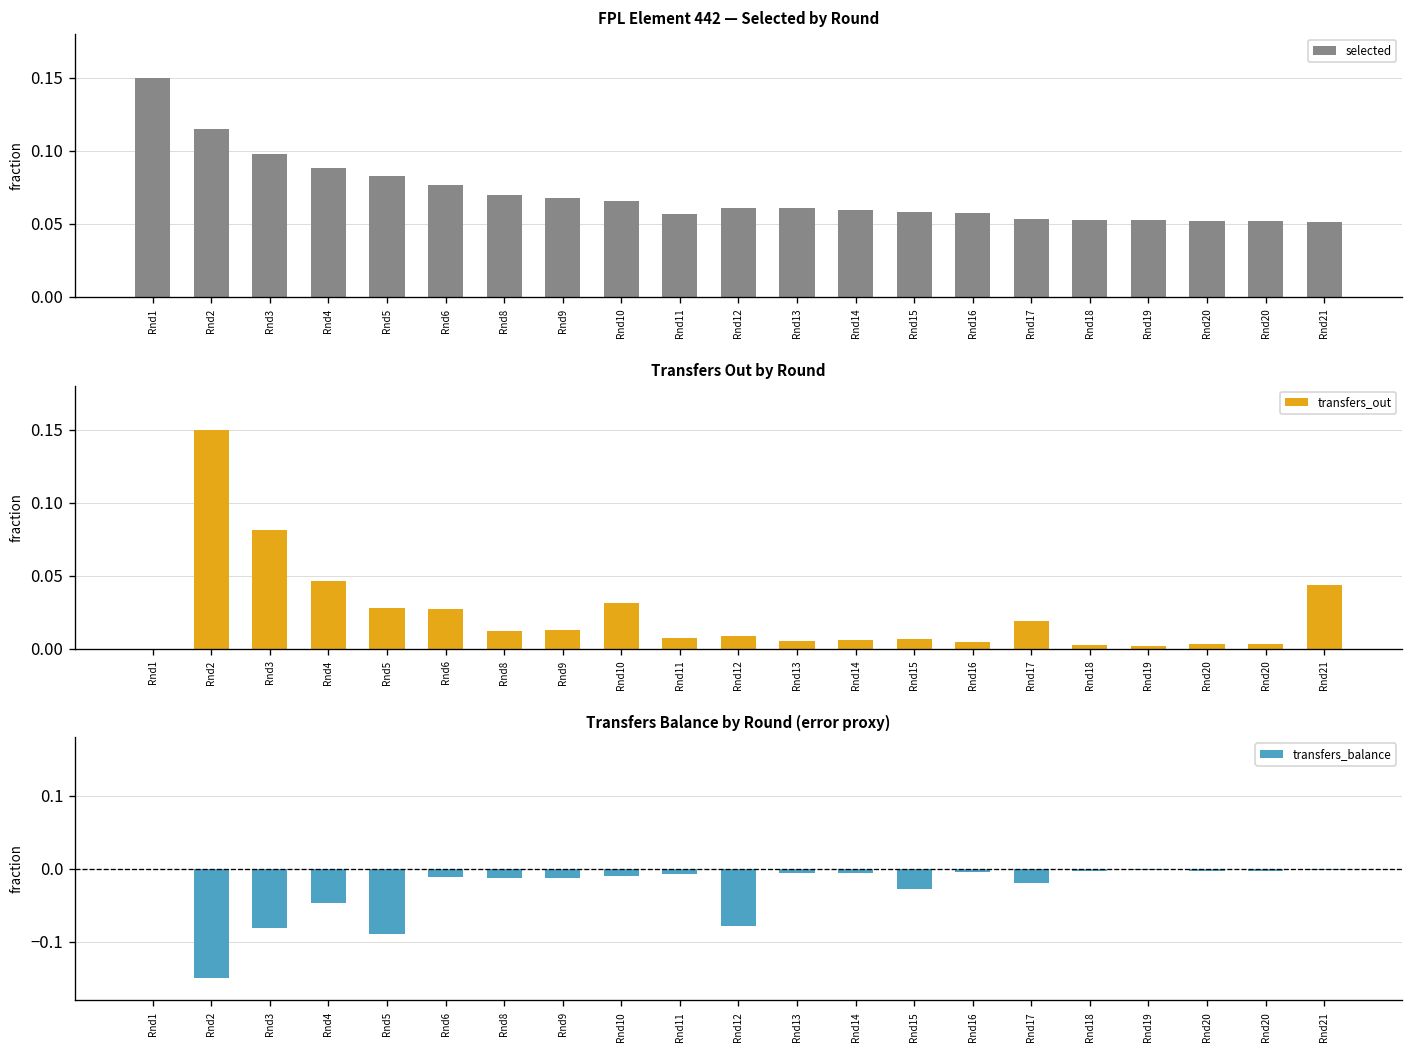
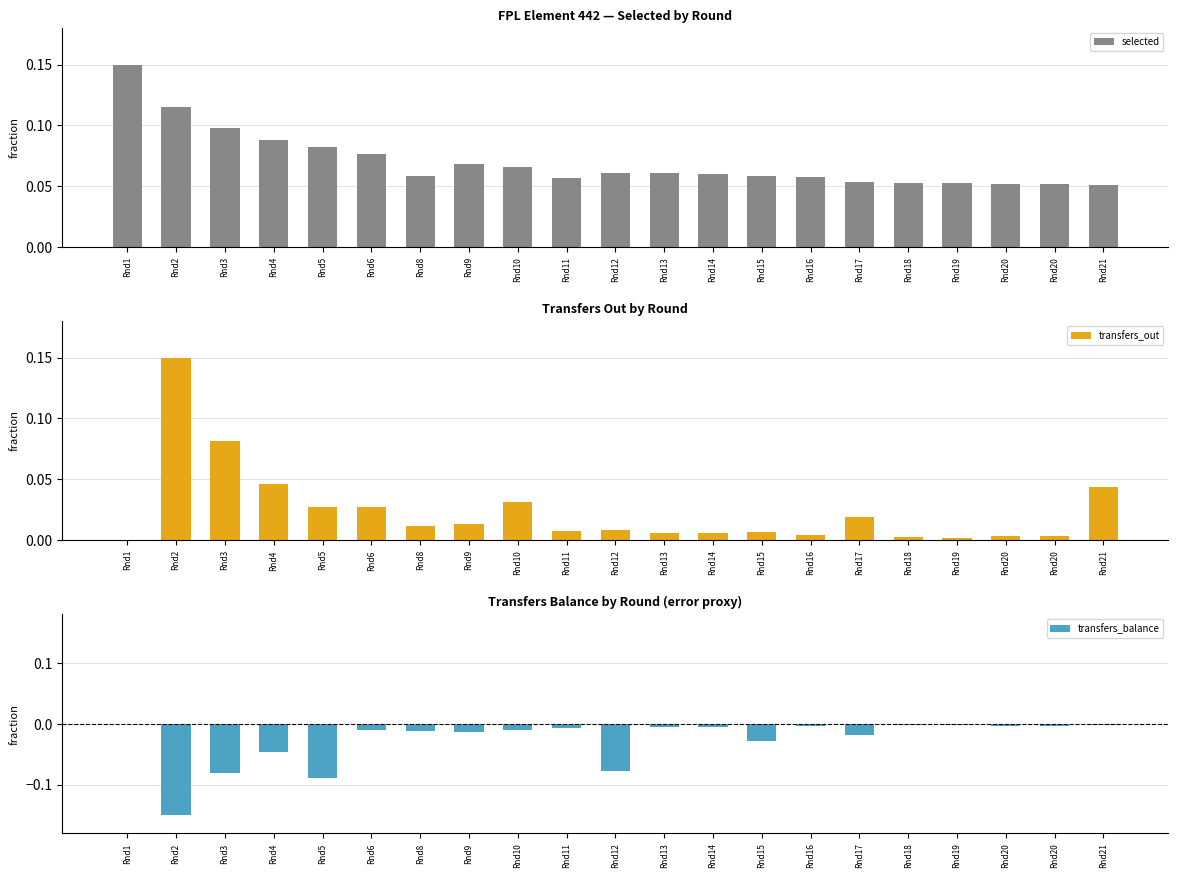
FPL Element 442 — Selected by Round, Rnd8: 0.070 -> 0.059
